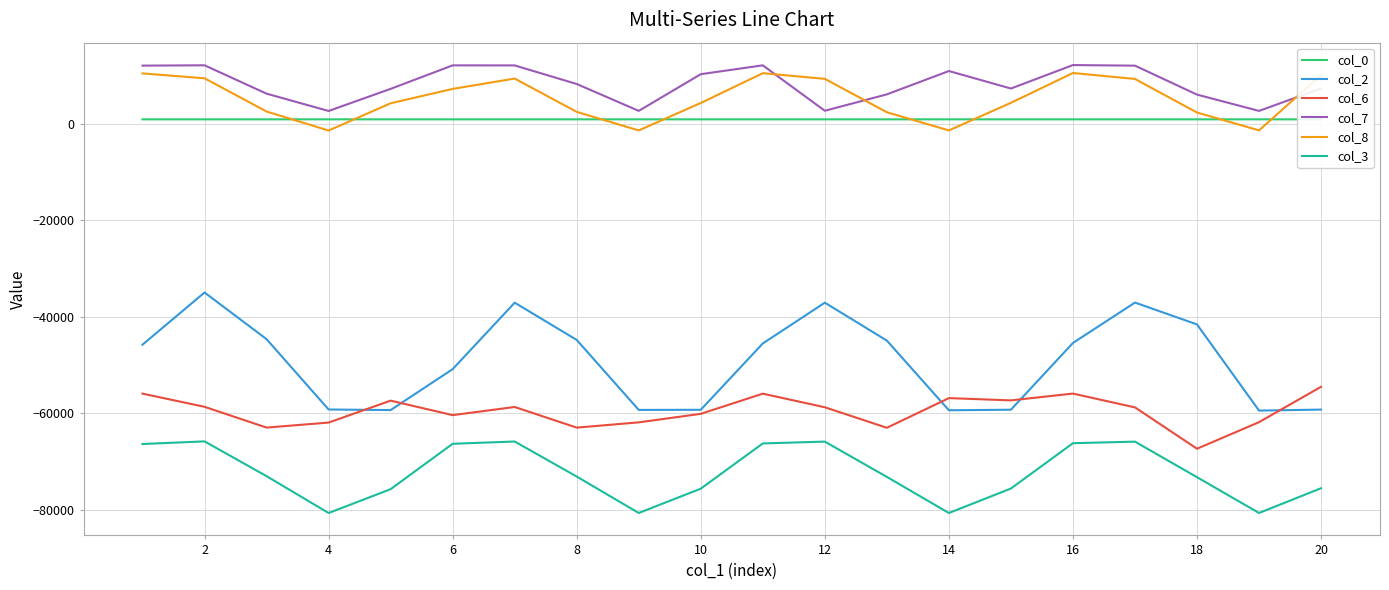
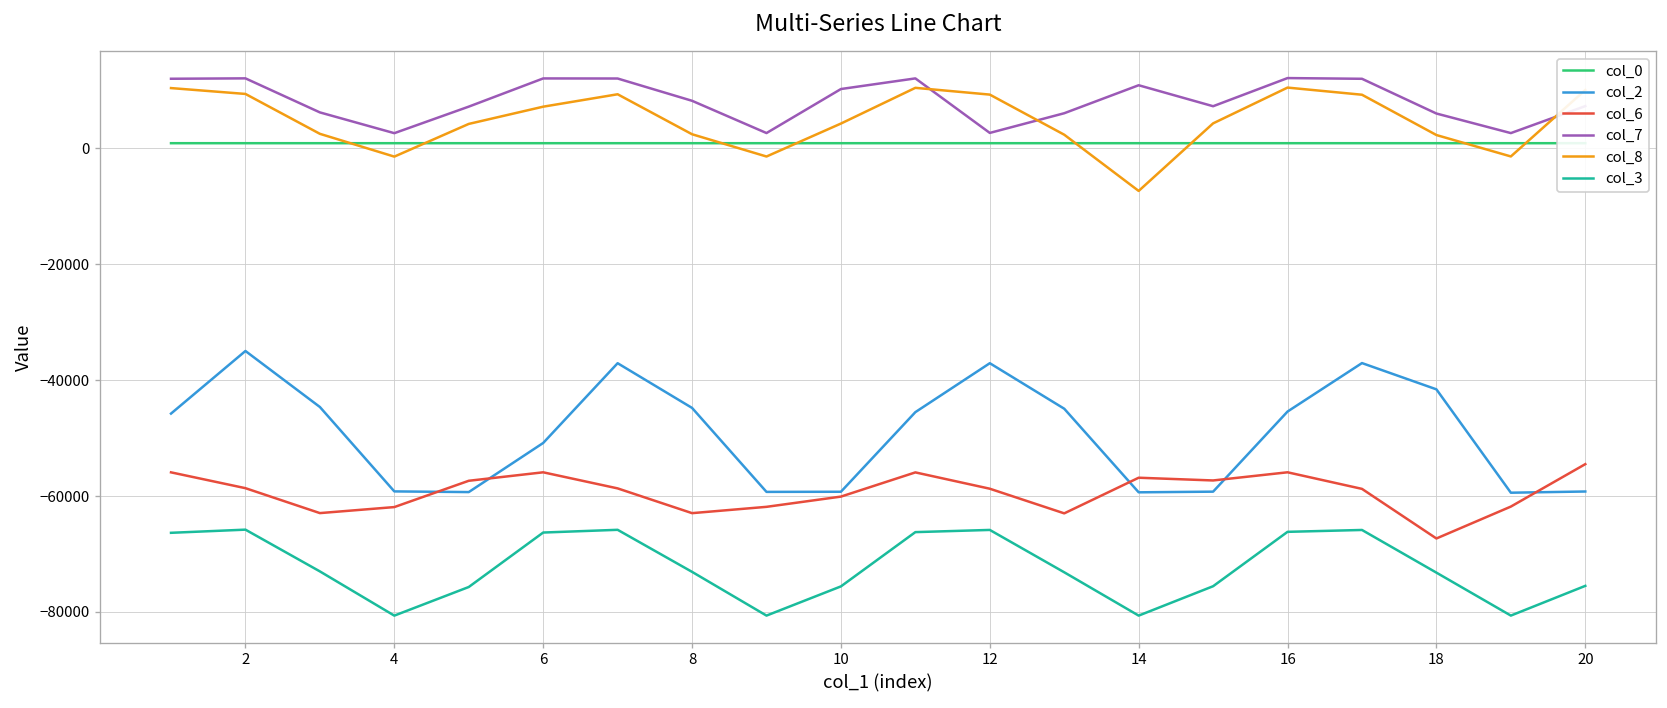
col_6, 6: -60000 -> -56000
col_8, 14: -1000 -> -7000
